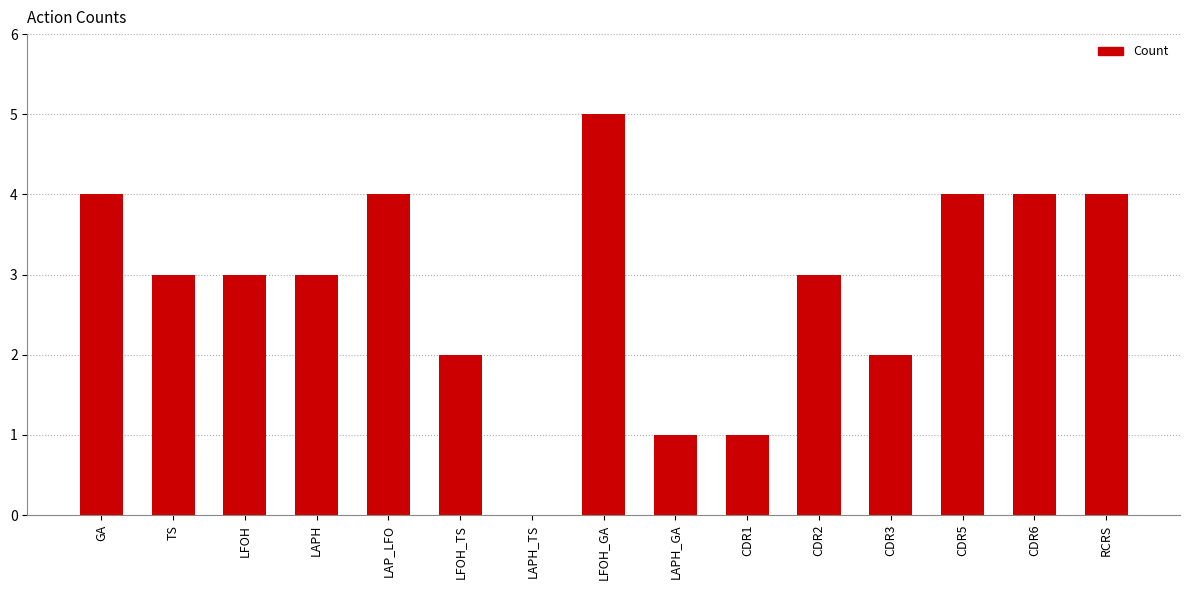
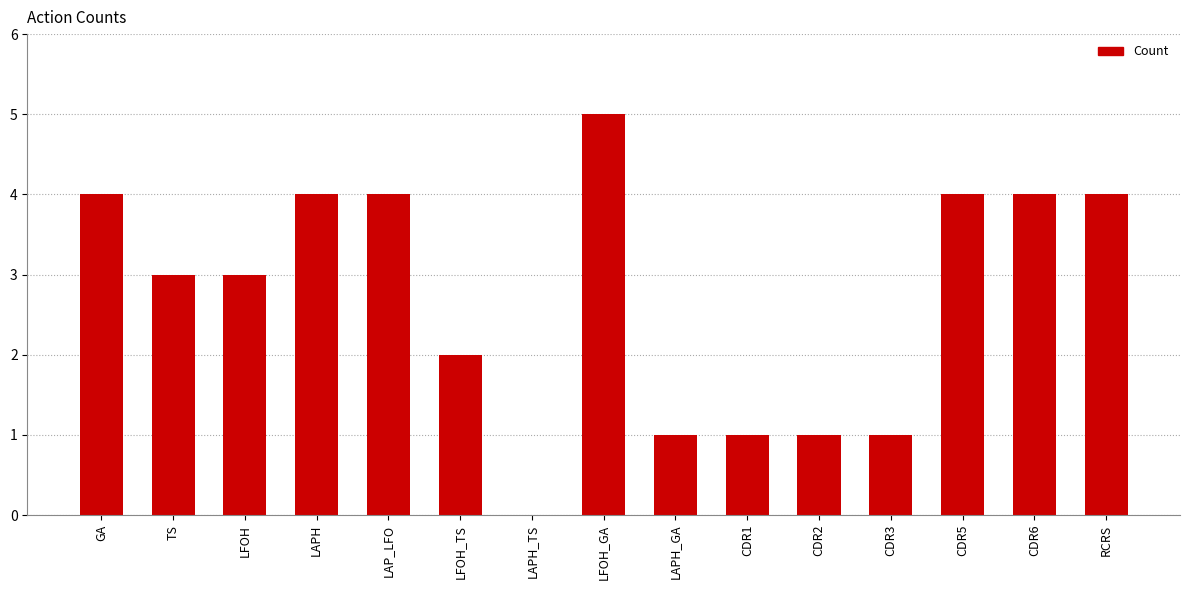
LAPH: 3 -> 4
CDR2: 3 -> 1
CDR3: 2 -> 1
